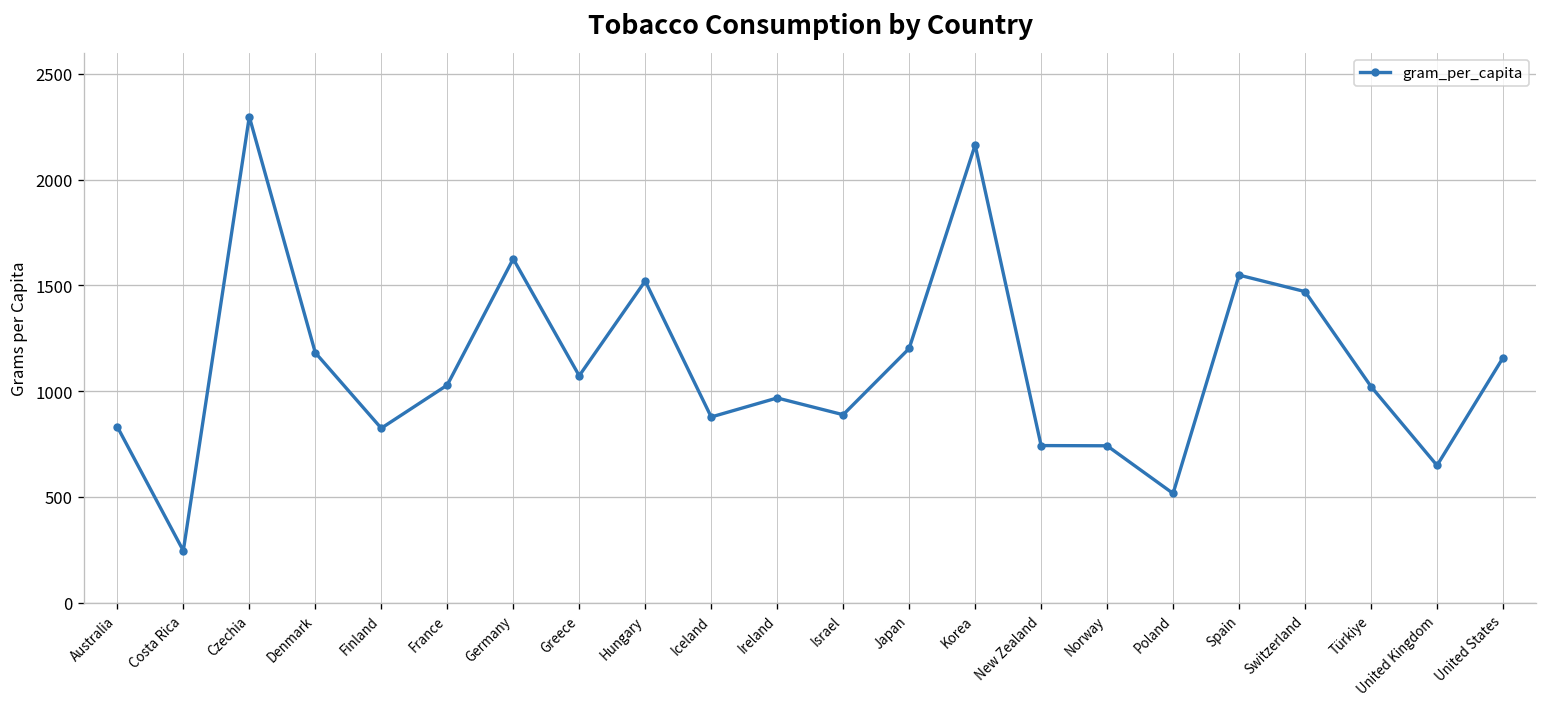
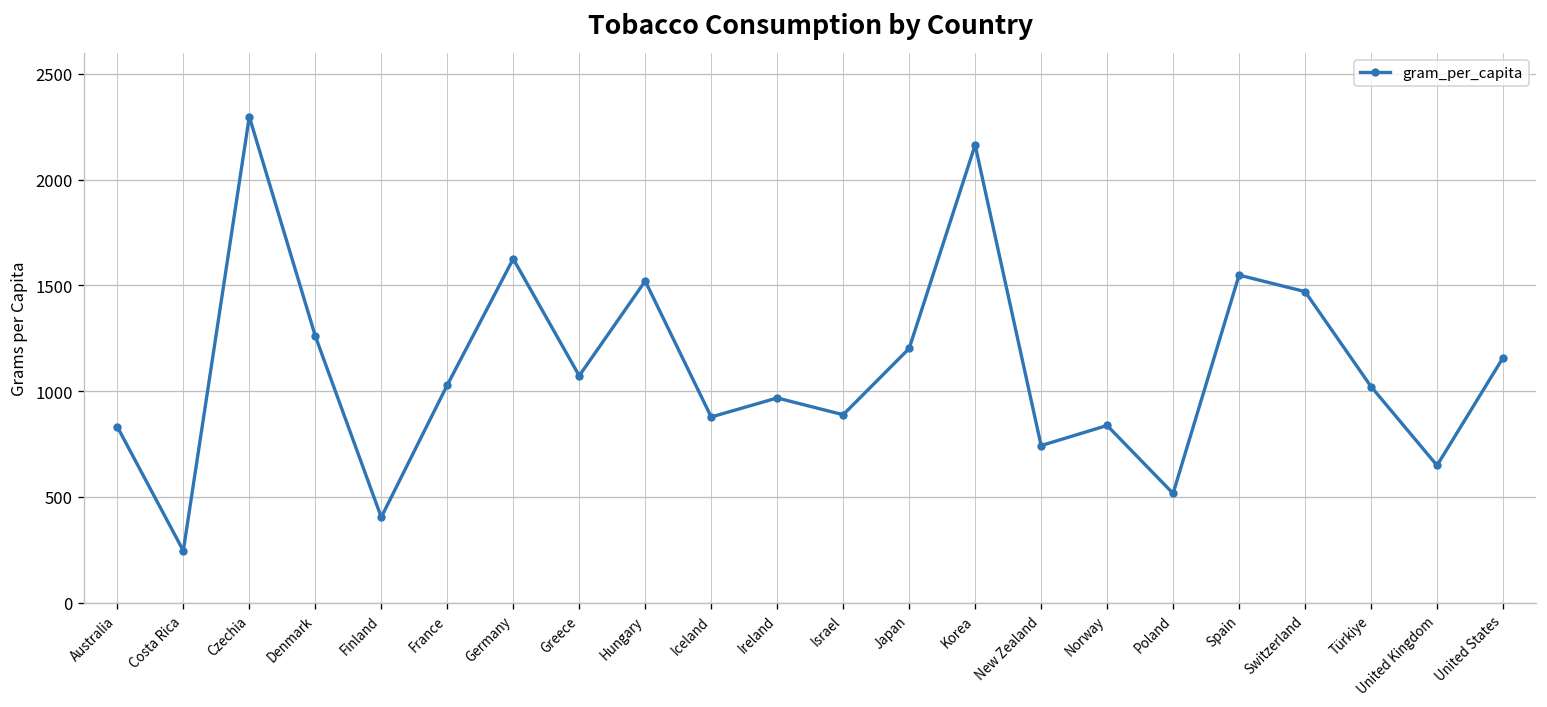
Denmark: 1180 -> 1260
Finland: 820 -> 400
Norway: 740 -> 840
